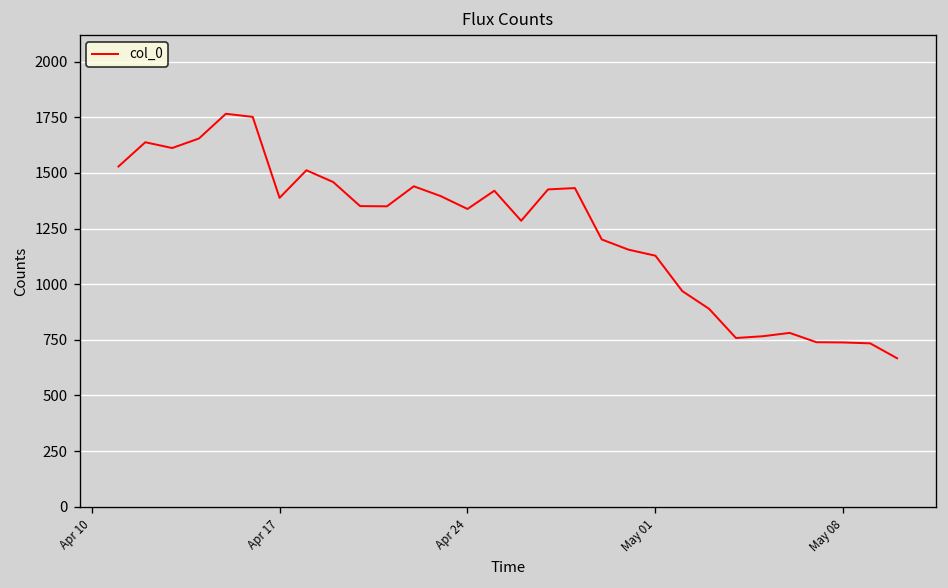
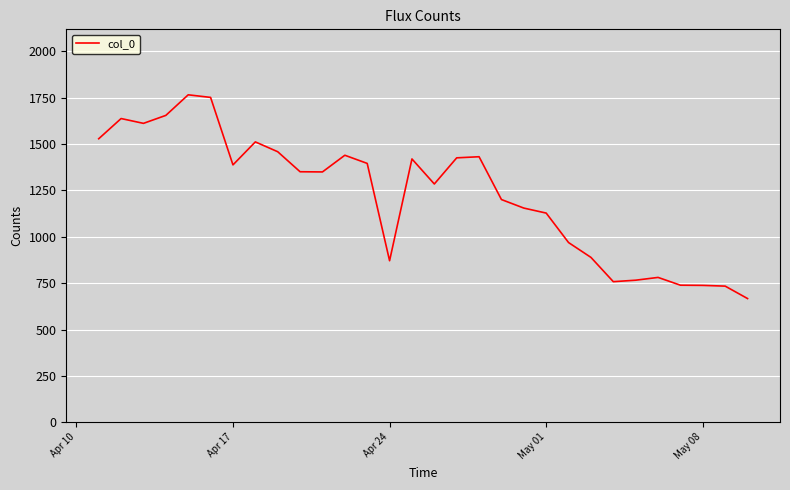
Apr 24: 1340 -> 870
